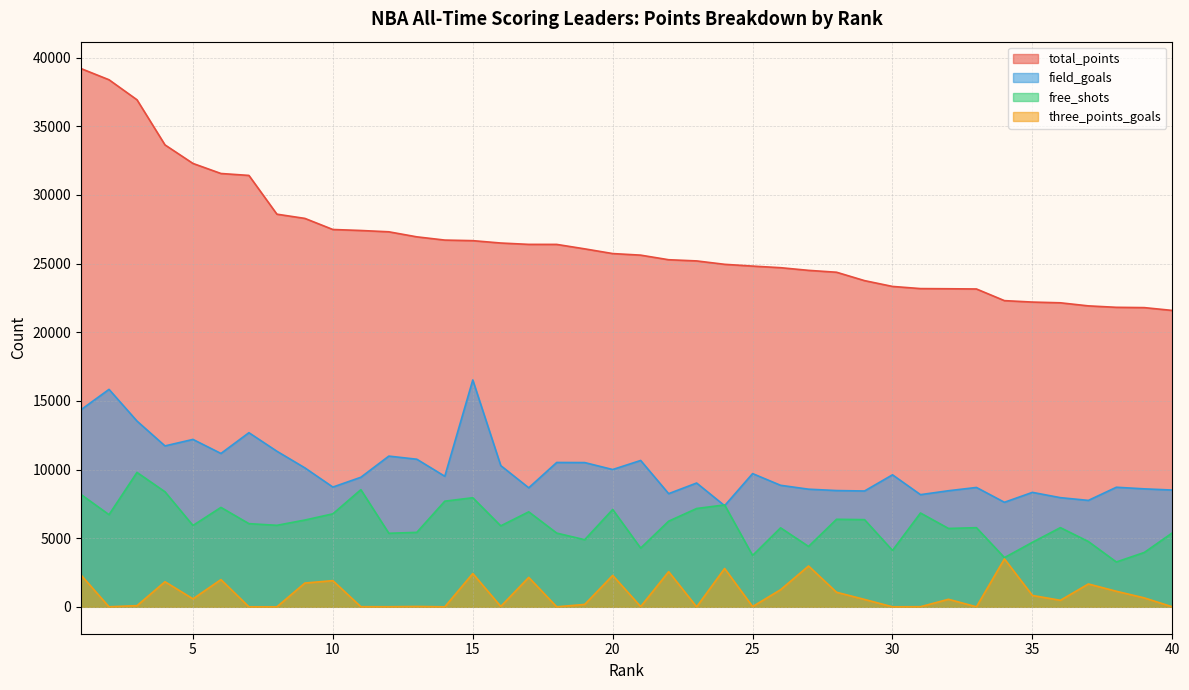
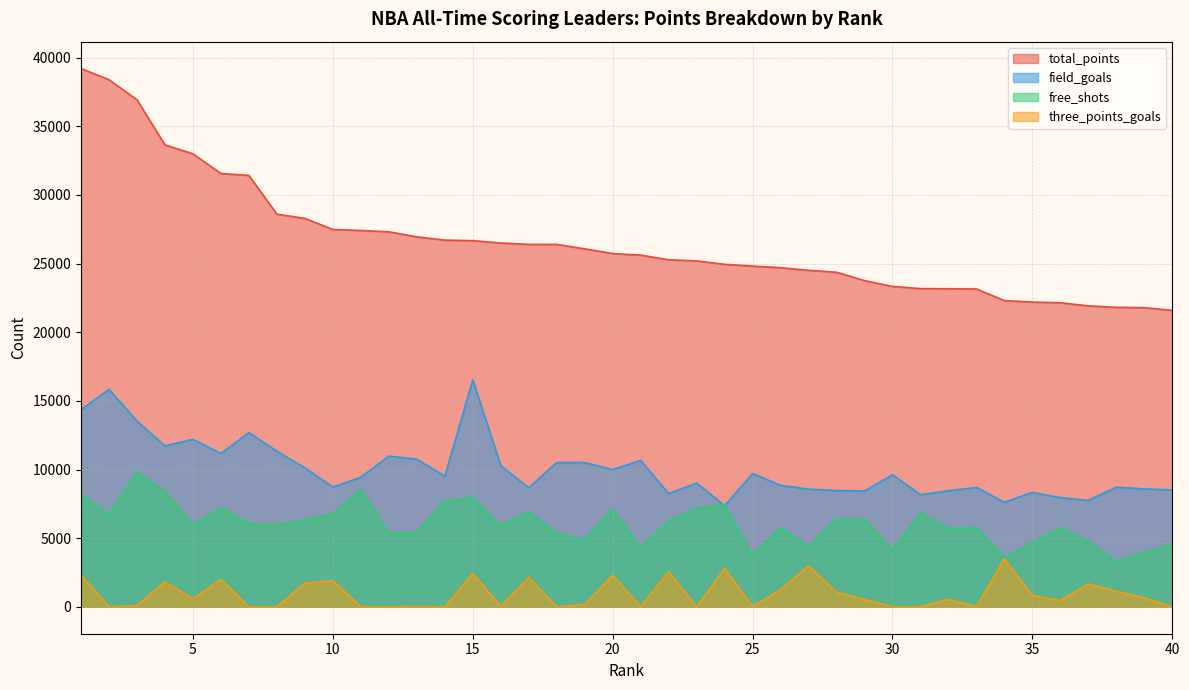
total_points, 5: 32300 -> 33000
free_shots, 40: 5400 -> 4600
